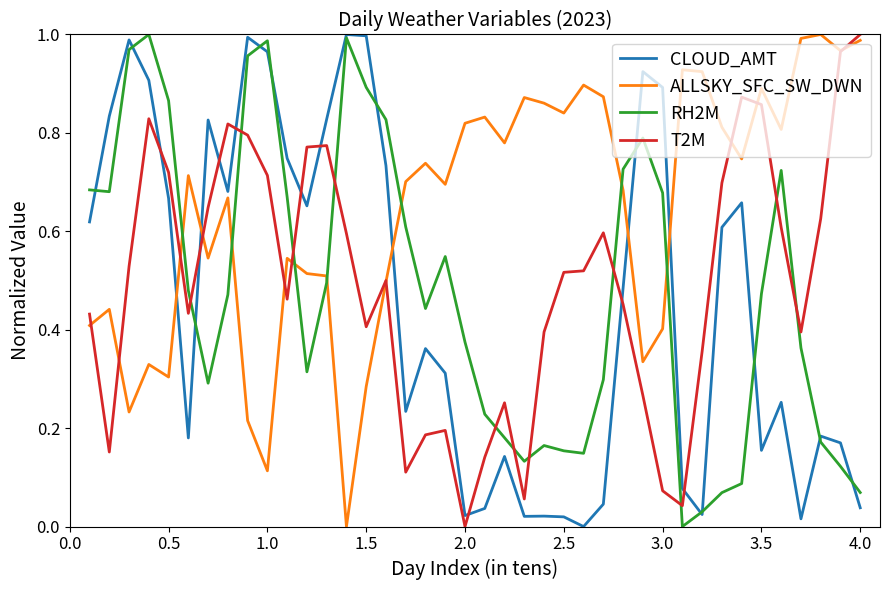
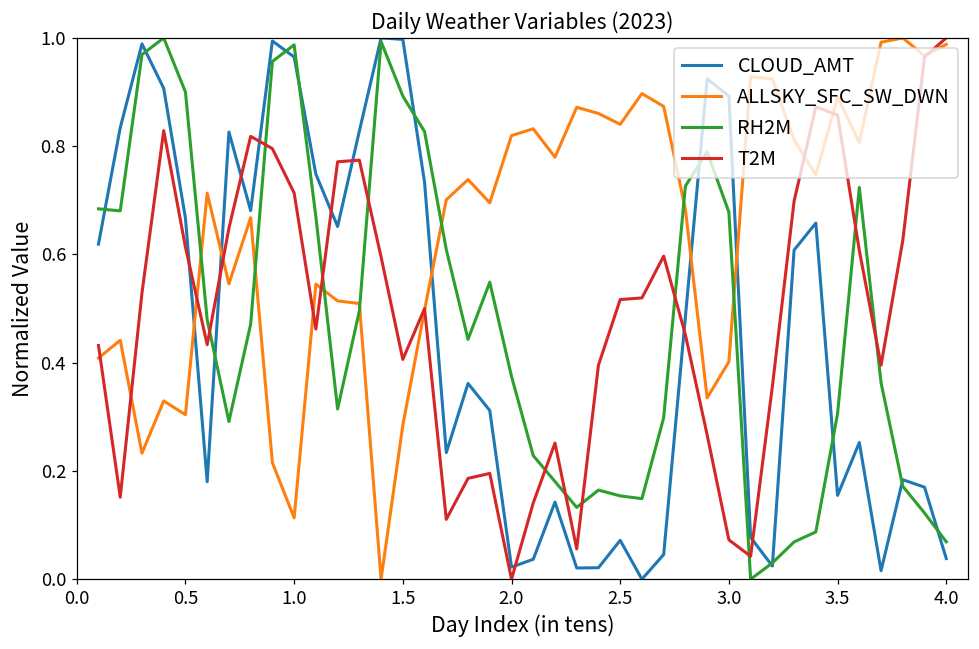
RH2M, 0.5: 0.87 -> 0.90
T2M, 0.5: 0.72 -> 0.61
CLOUD_AMT, 2.5: 0.02 -> 0.07
RH2M, 3.5: 0.47 -> 0.31
